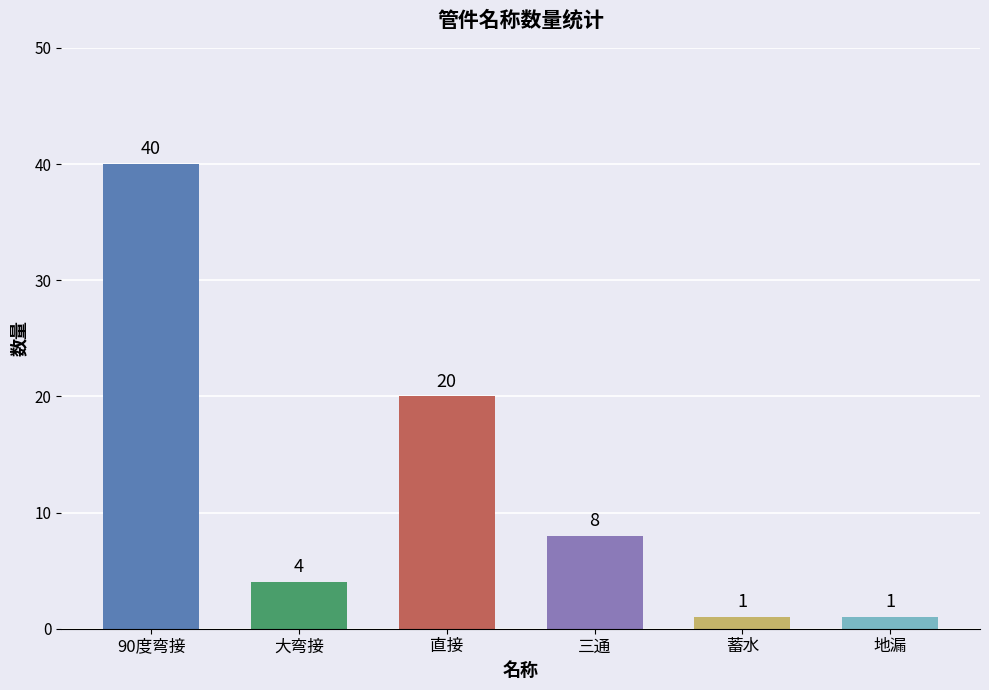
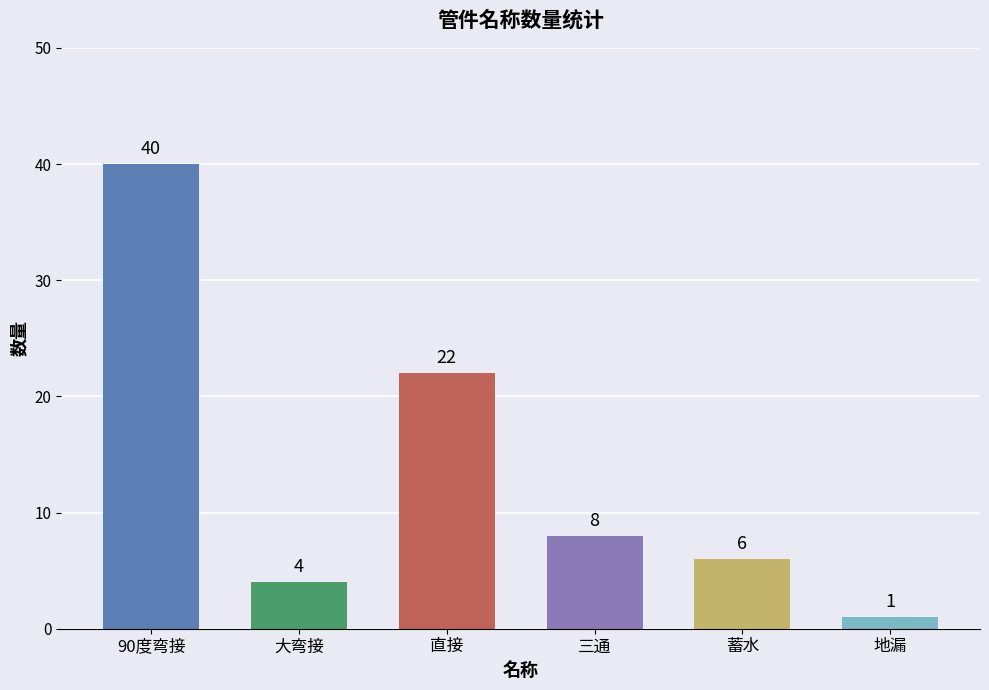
直接: 20 -> 22
蓄水: 1 -> 6
